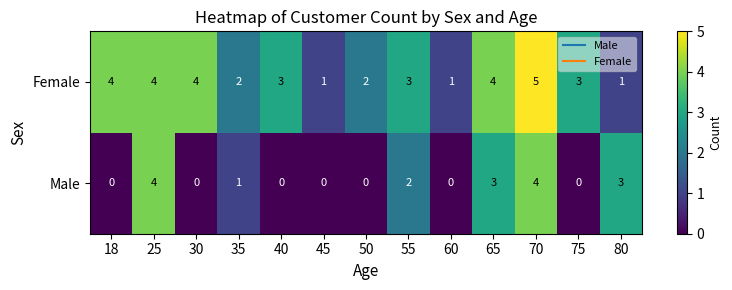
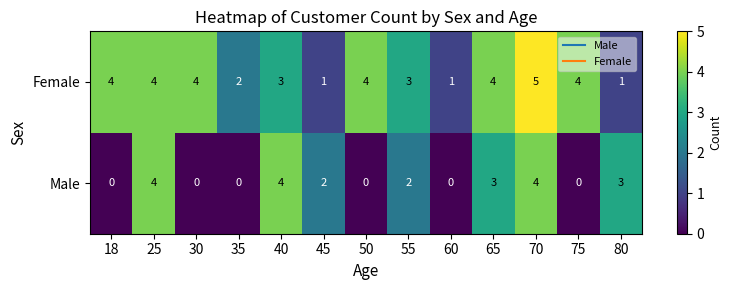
Female, 50: 2 -> 4
Female, 75: 3 -> 4
Male, 35: 1 -> 0
Male, 40: 0 -> 4
Male, 45: 0 -> 2
